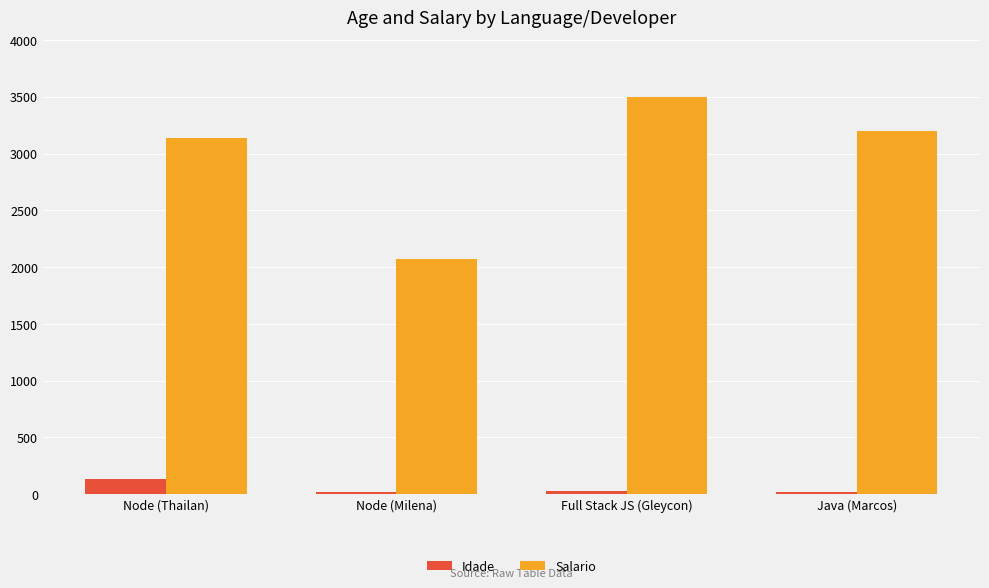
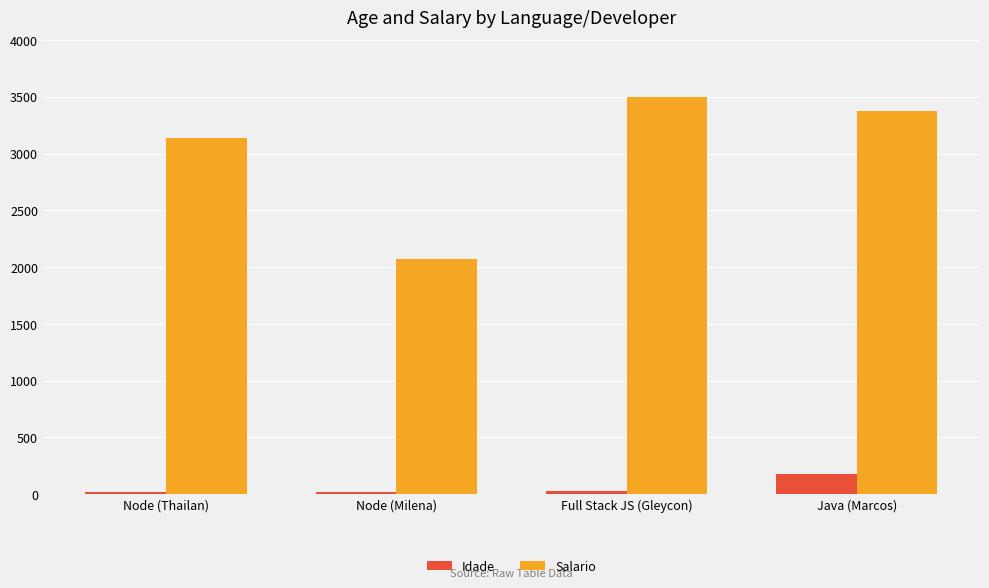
Idade, Node (Thailan): 140 -> 20
Idade, Java (Marcos): 20 -> 180
Salario, Java (Marcos): 3200 -> 3370
